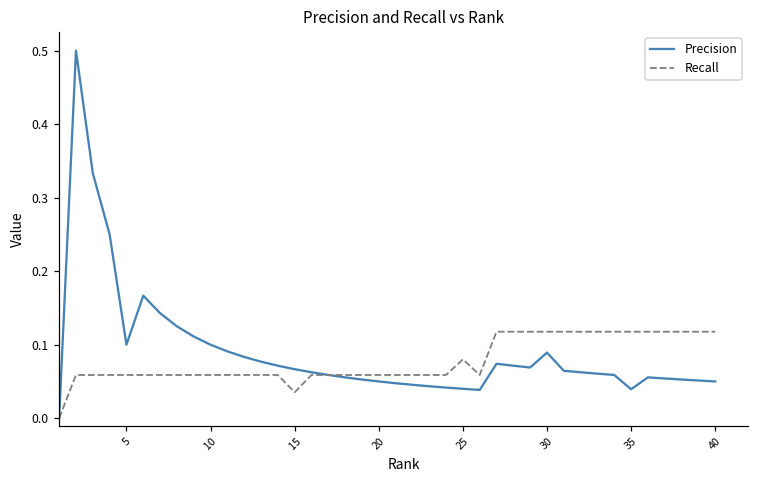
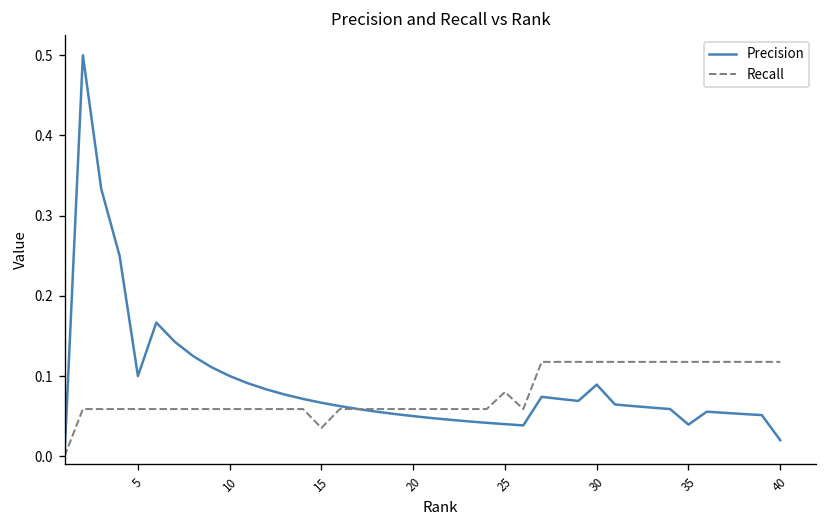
Precision, 40: 0.05 -> 0.02
